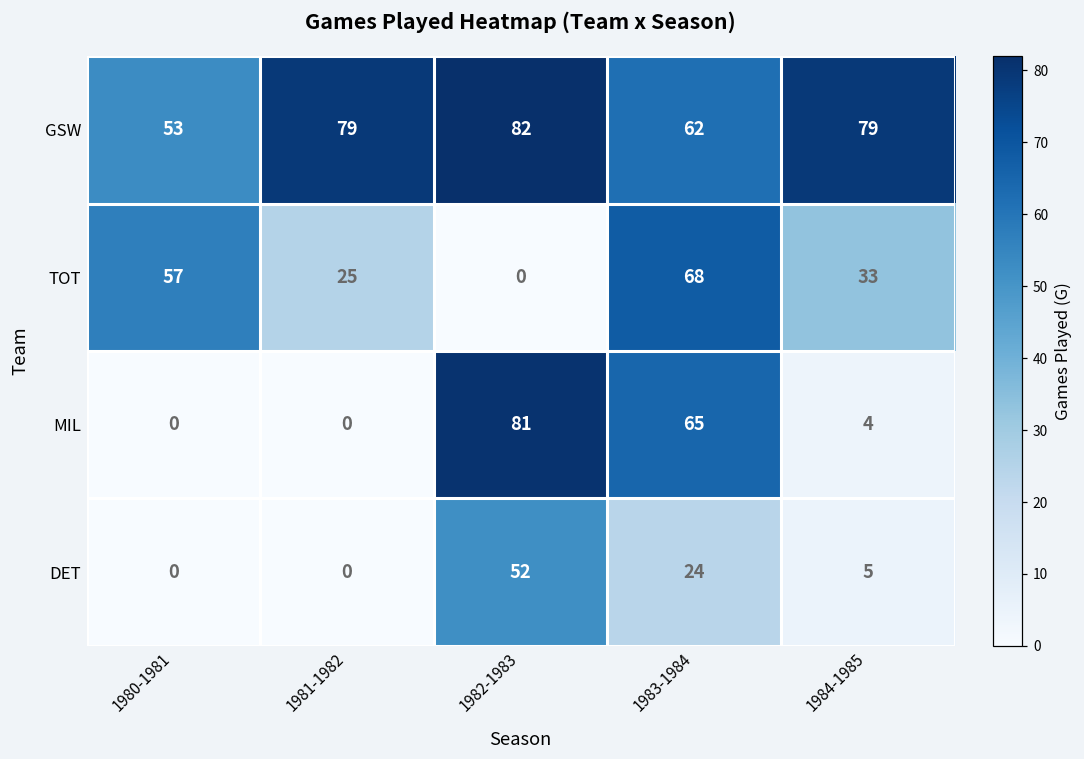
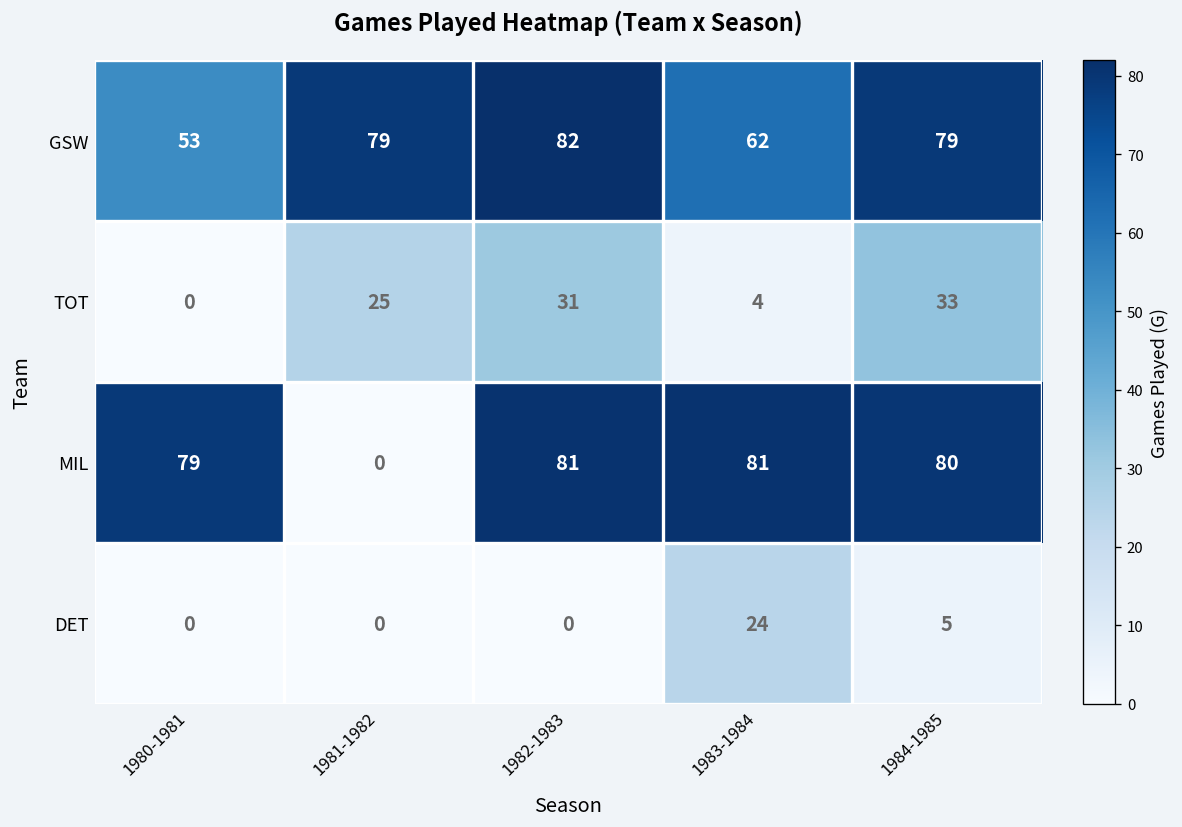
TOT, 1980-1981: 57 -> 0
TOT, 1982-1983: 0 -> 31
TOT, 1983-1984: 68 -> 4
MIL, 1980-1981: 0 -> 79
MIL, 1983-1984: 65 -> 81
MIL, 1984-1985: 4 -> 80
DET, 1982-1983: 52 -> 0
